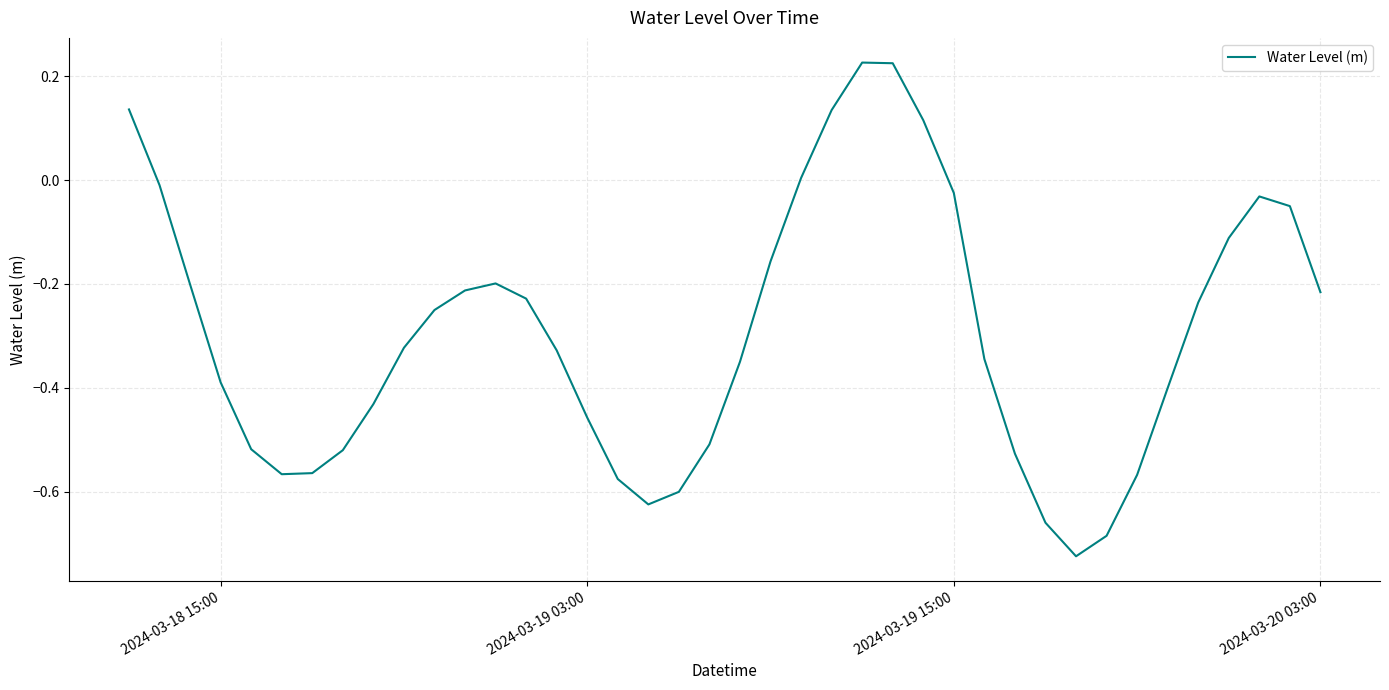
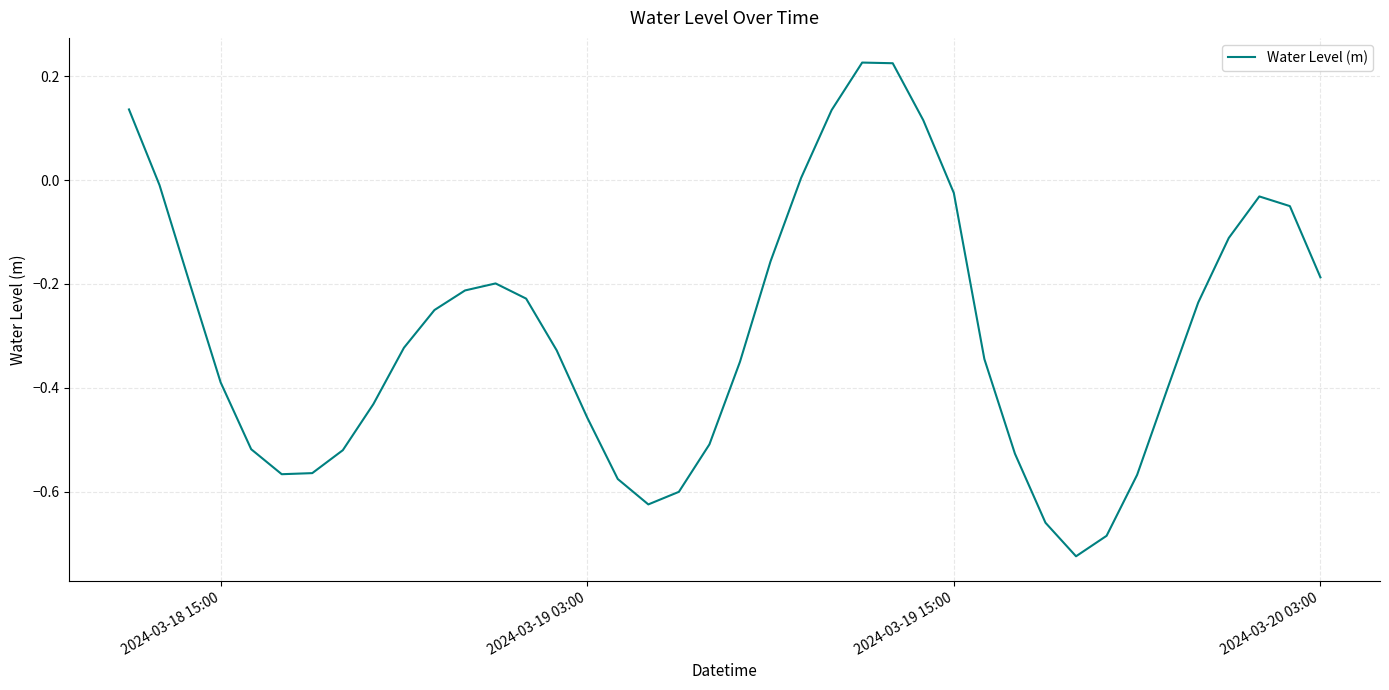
2024-03-20 03:00: -0.22 -> -0.19
